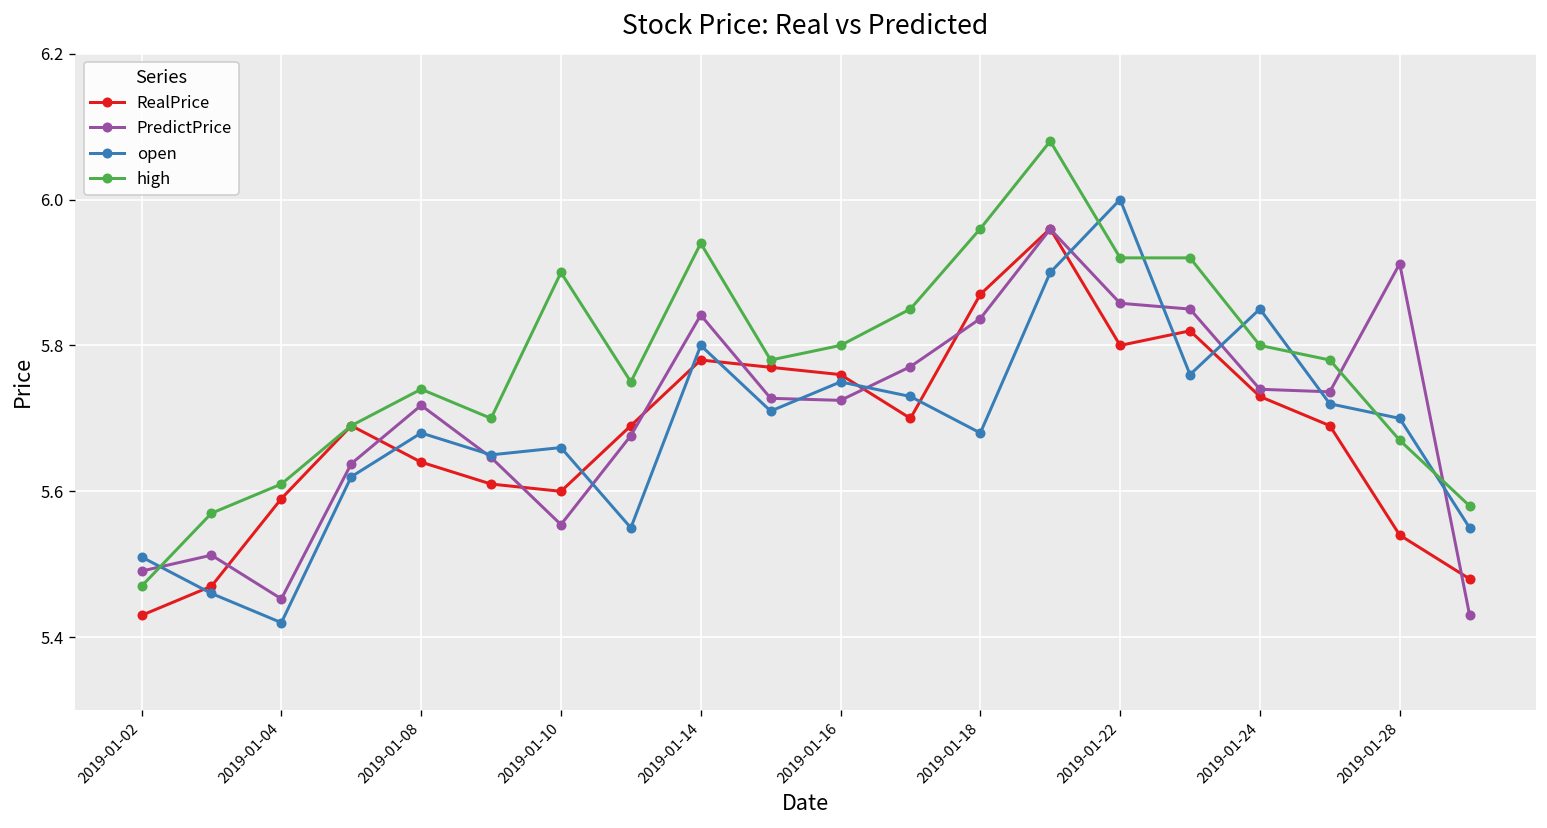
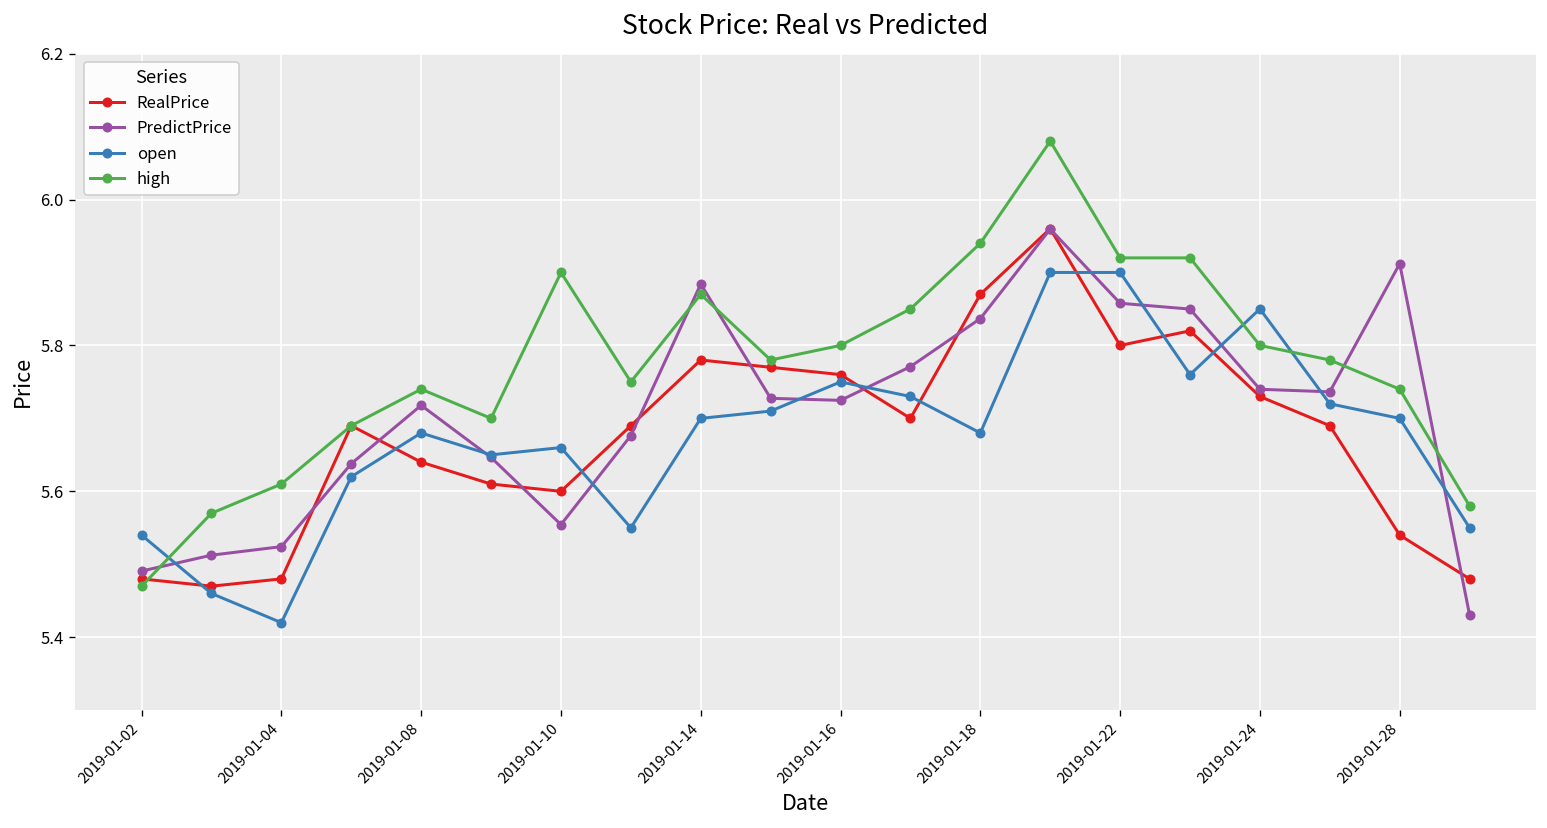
RealPrice, 2019-01-02: 5.43 -> 5.48
open, 2019-01-02: 5.51 -> 5.54
RealPrice, 2019-01-04: 5.59 -> 5.48
PredictPrice, 2019-01-04: 5.45 -> 5.52
PredictPrice, 2019-01-14: 5.84 -> 5.88
open, 2019-01-14: 5.8 -> 5.7
high, 2019-01-14: 5.94 -> 5.87
high, 2019-01-18: 5.96 -> 5.94
open, 2019-01-22: 6.0 -> 5.9
high, 2019-01-28: 5.67 -> 5.74
